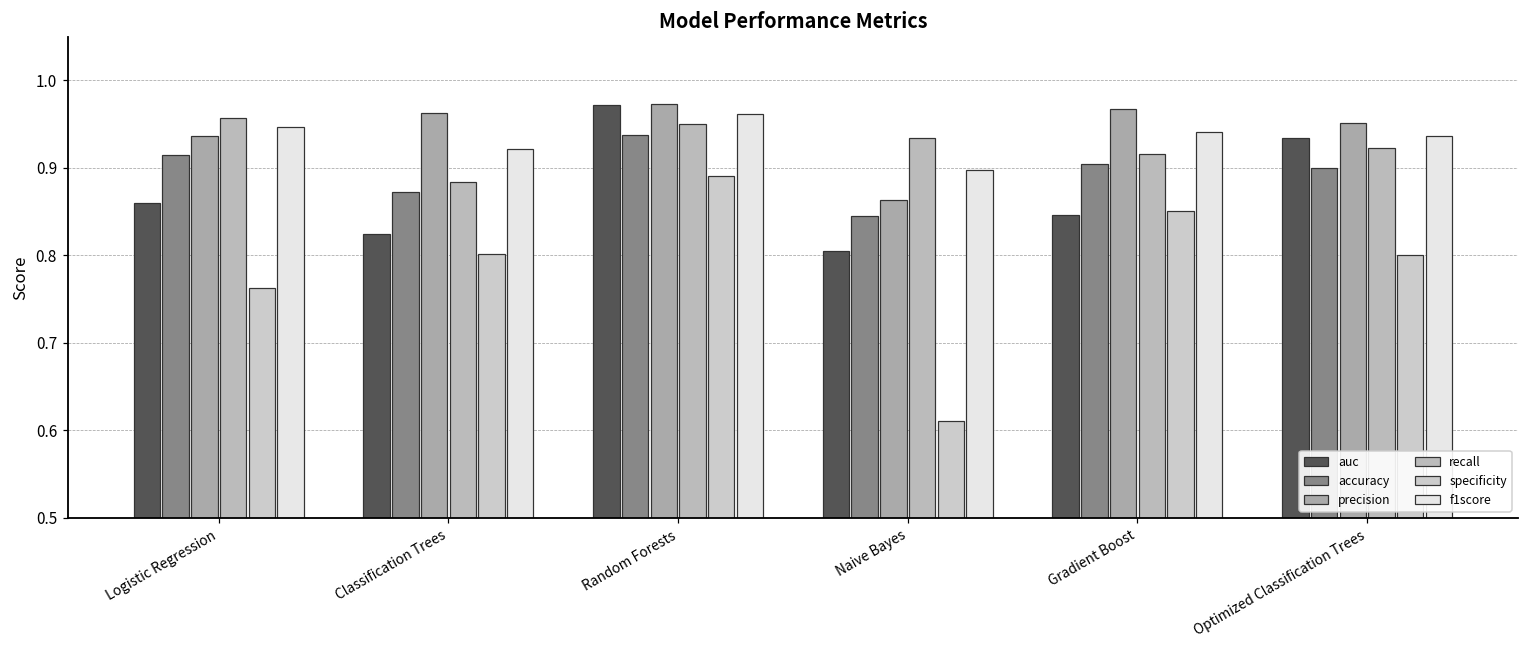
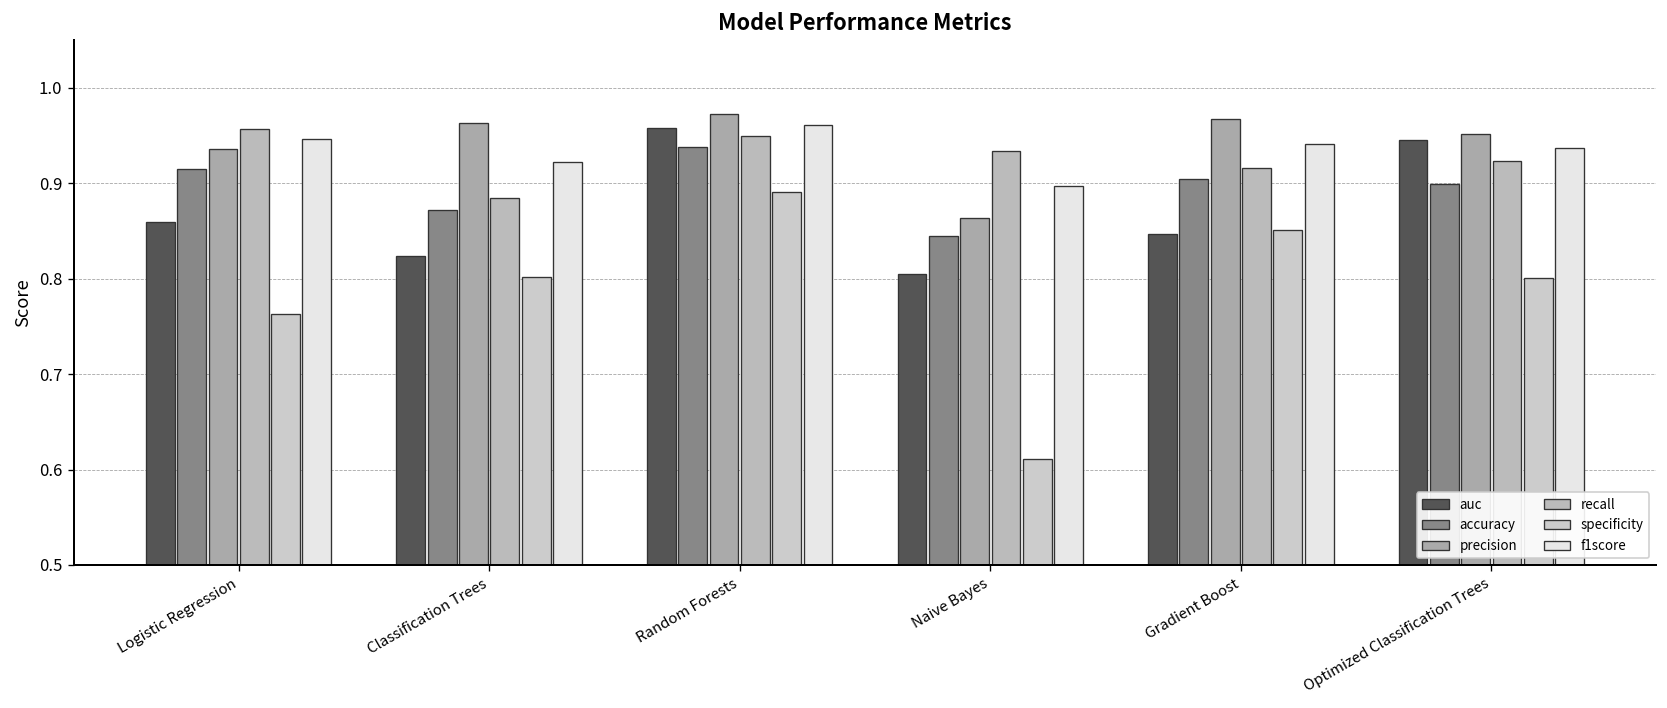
auc, Random Forests: 0.97 -> 0.96
auc, Optimized Classification Trees: 0.93 -> 0.94
